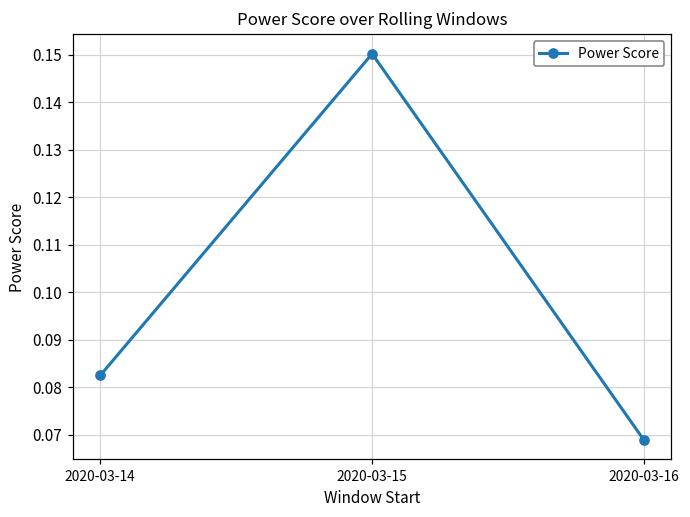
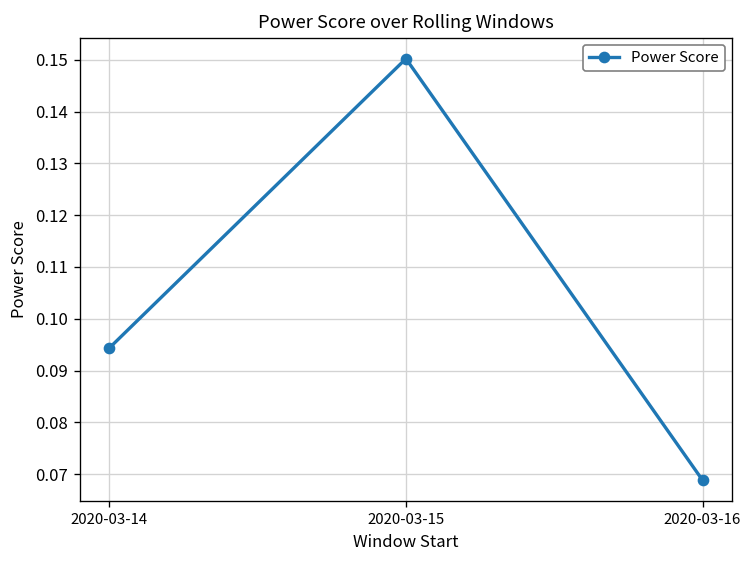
2020-03-14: 0.082 -> 0.094
